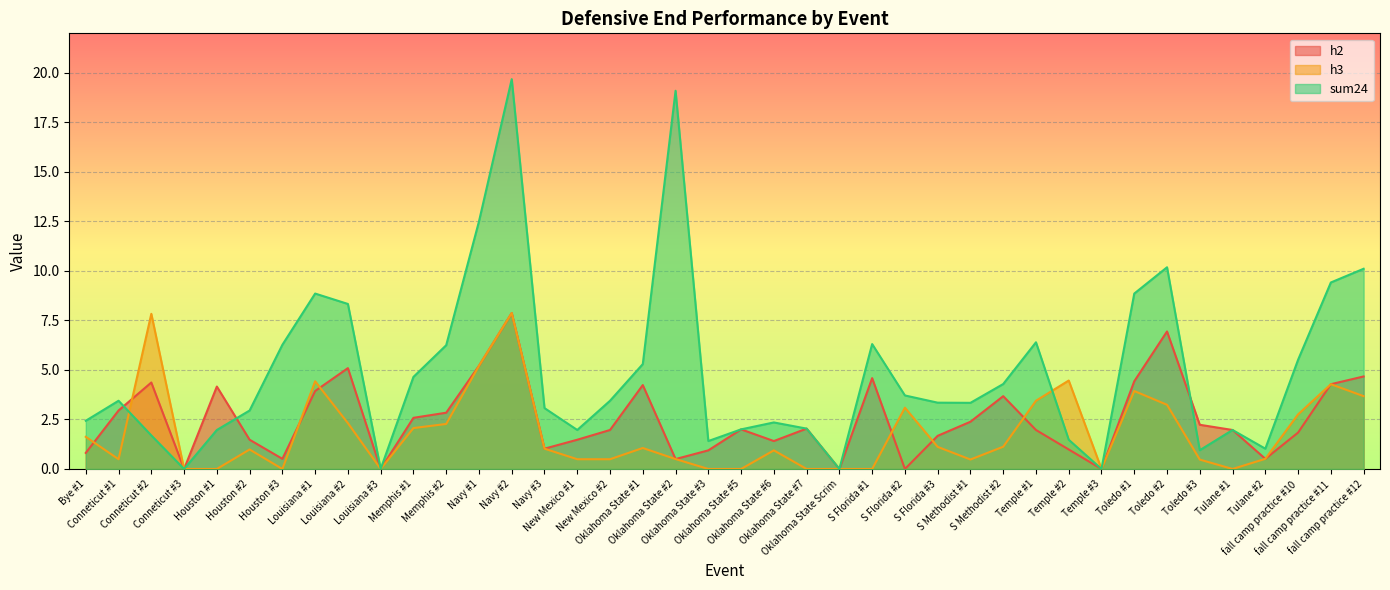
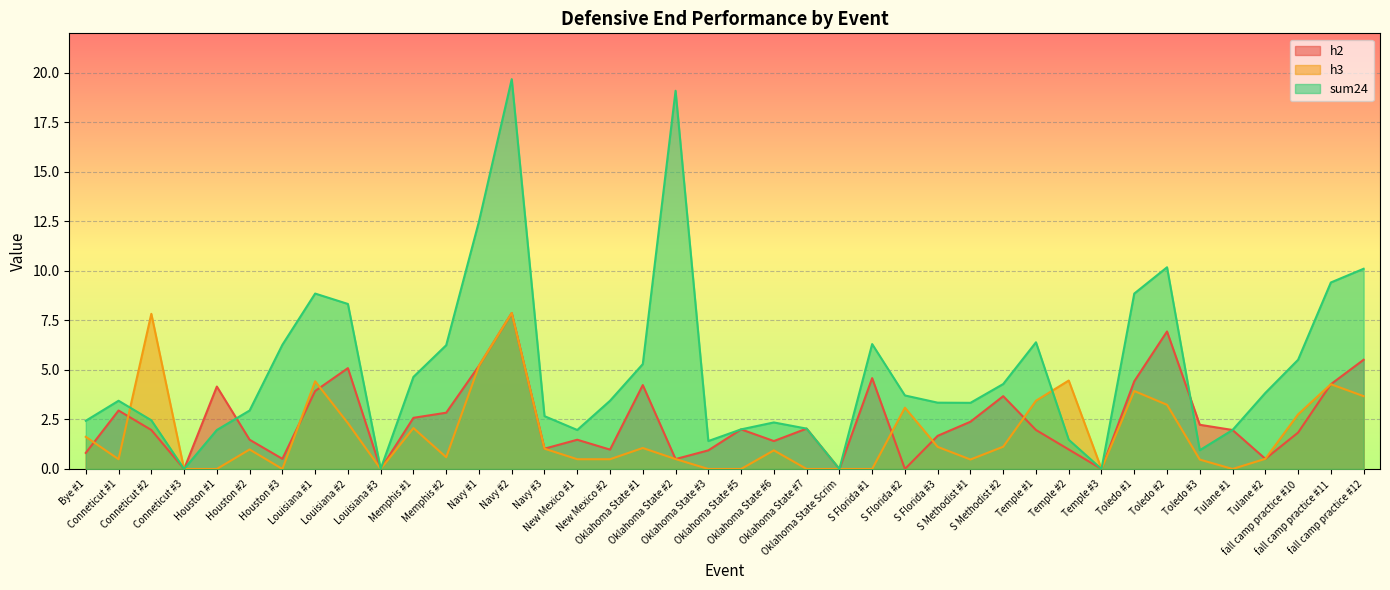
h2, Conneticut #2: 4.4 -> 2.0
sum24, Conneticut #2: 1.7 -> 2.5
h3, Memphis #2: 2.3 -> 0.6
sum24, Navy #3: 3.1 -> 2.7
h2, New Mexico #2: 2.0 -> 1.0
sum24, Tulane #2: 1.0 -> 3.8
h2, fall camp practice #12: 4.7 -> 5.5
